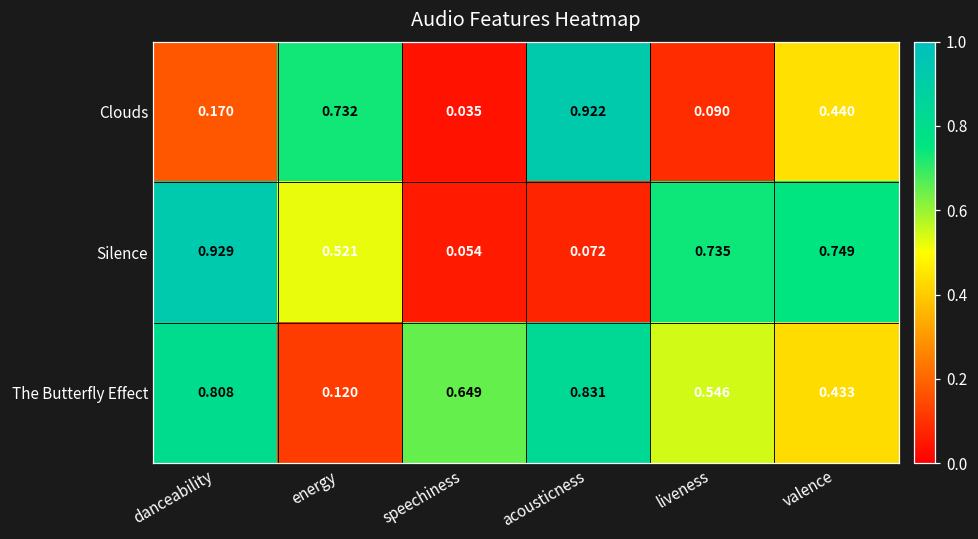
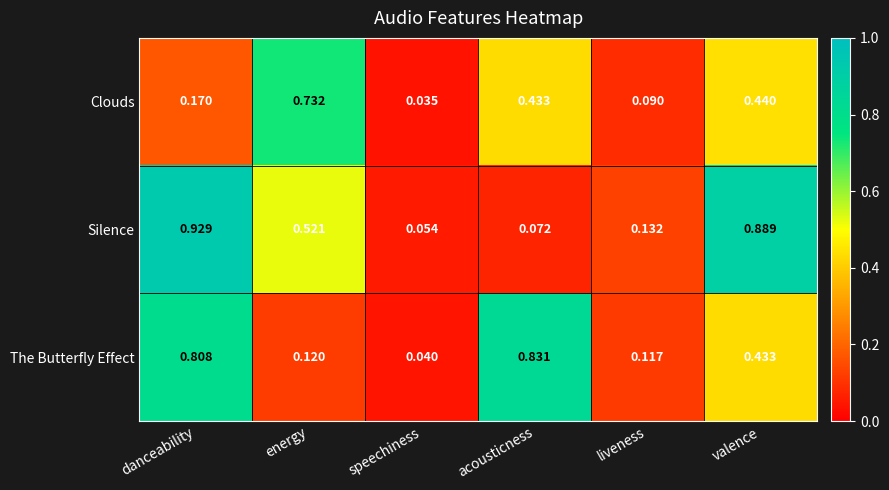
Clouds, acousticness: 0.922 -> 0.433
Silence, liveness: 0.735 -> 0.132
Silence, valence: 0.749 -> 0.889
The Butterfly Effect, speechiness: 0.649 -> 0.040
The Butterfly Effect, liveness: 0.546 -> 0.117
